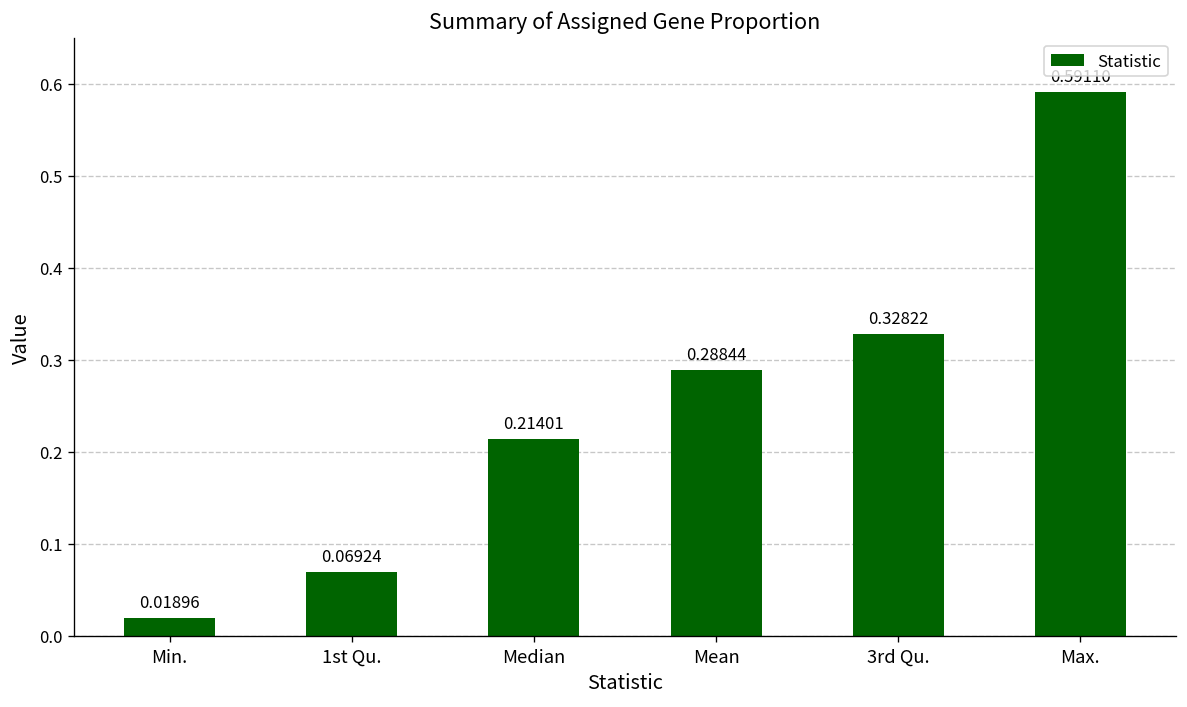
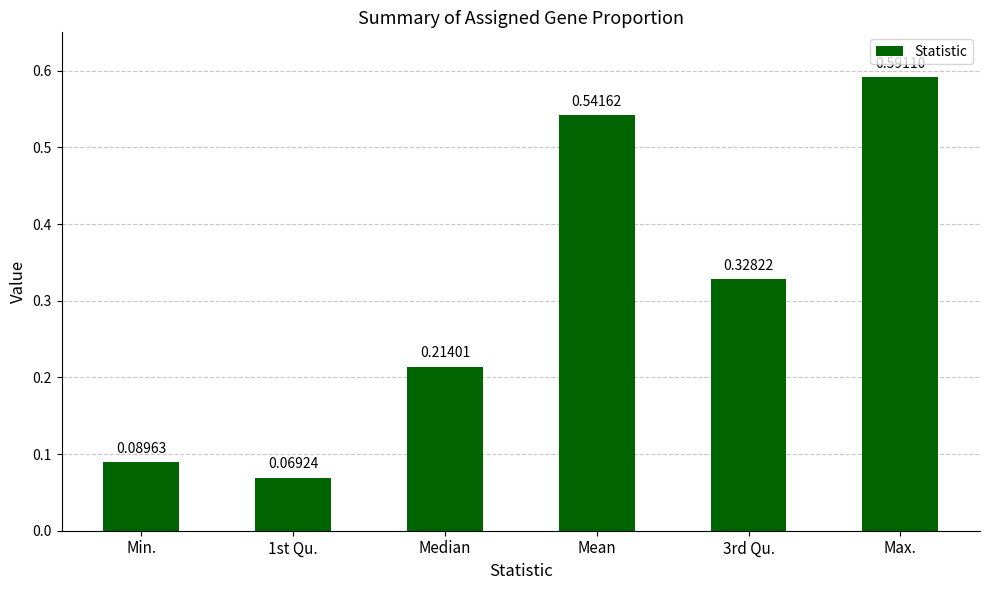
Min.: 0.01896 -> 0.08963
Mean: 0.28844 -> 0.54162
